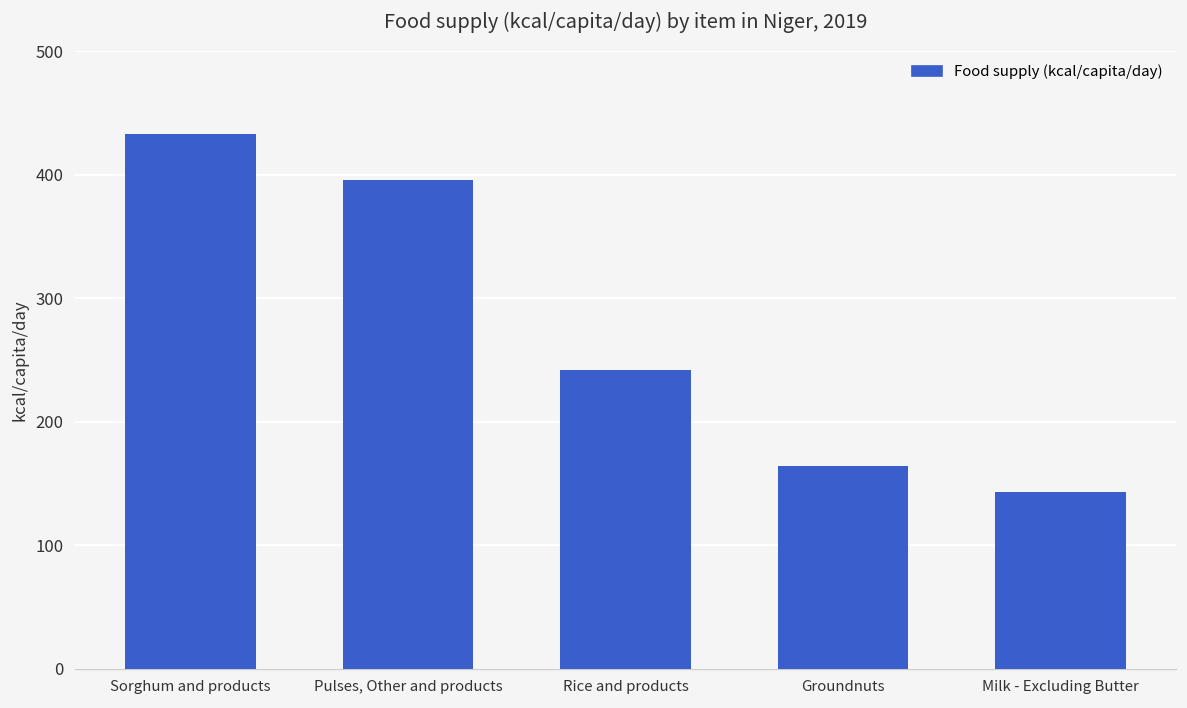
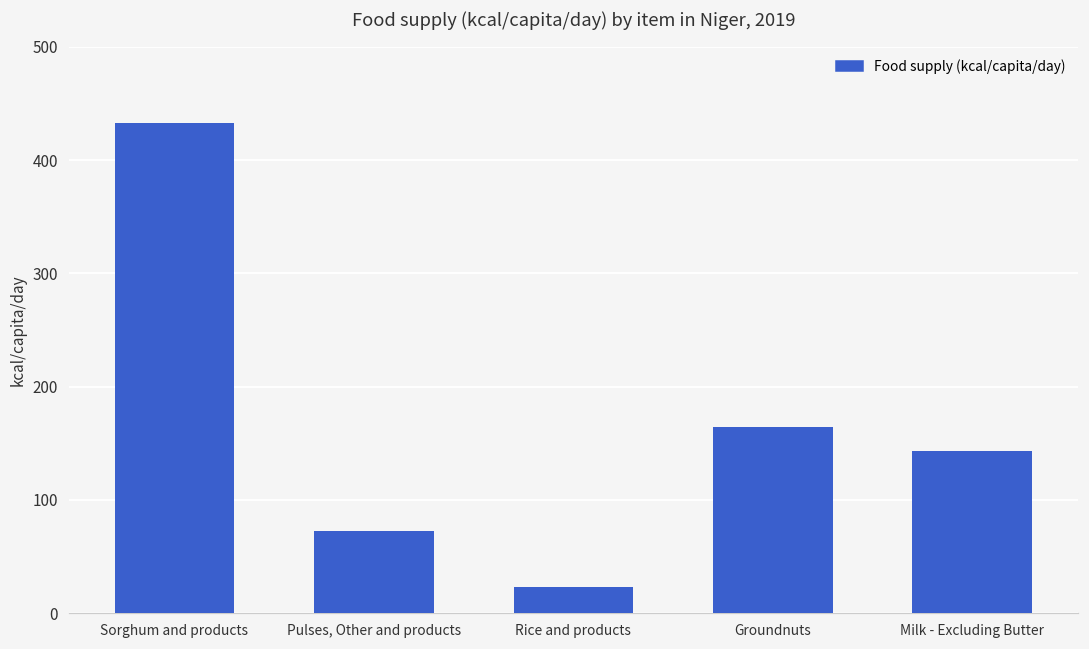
Pulses, Other and products: 396 -> 72
Rice and products: 242 -> 23
